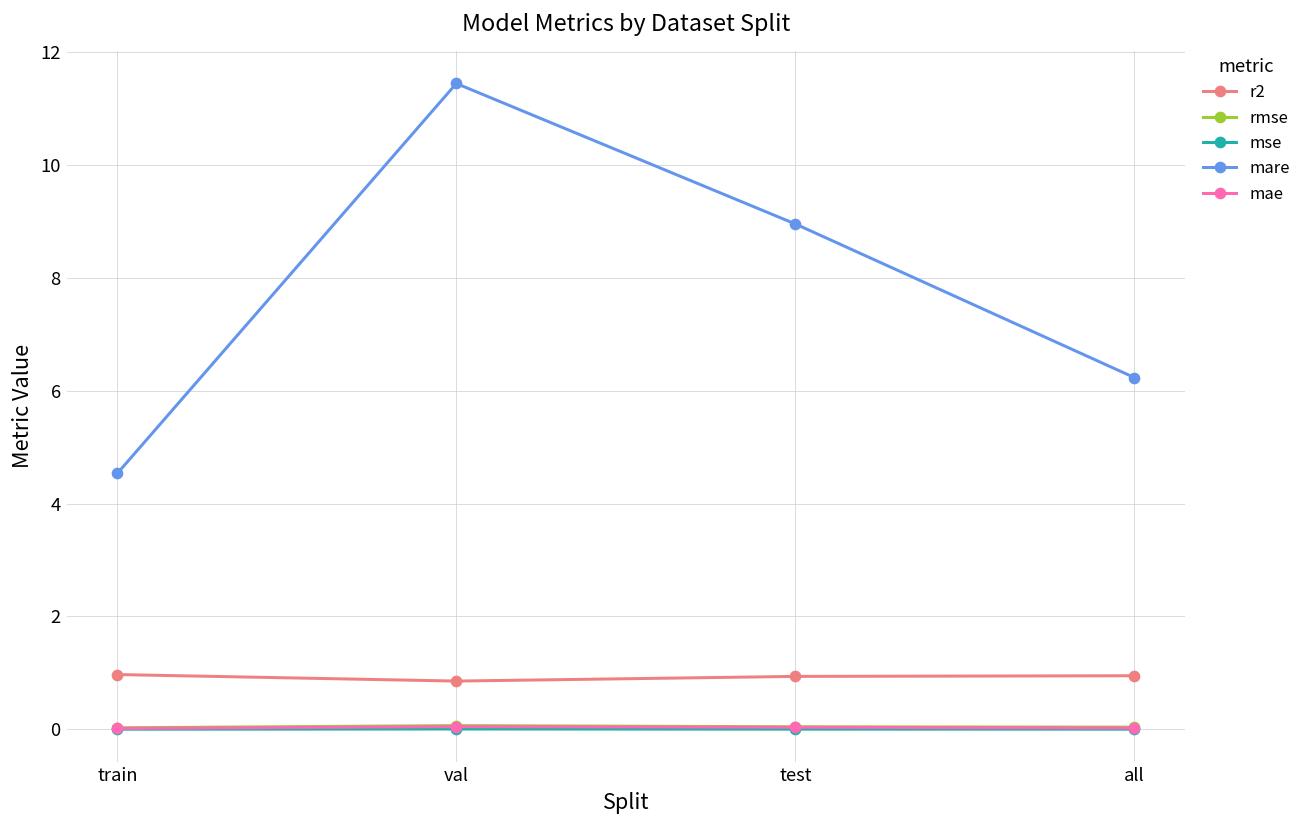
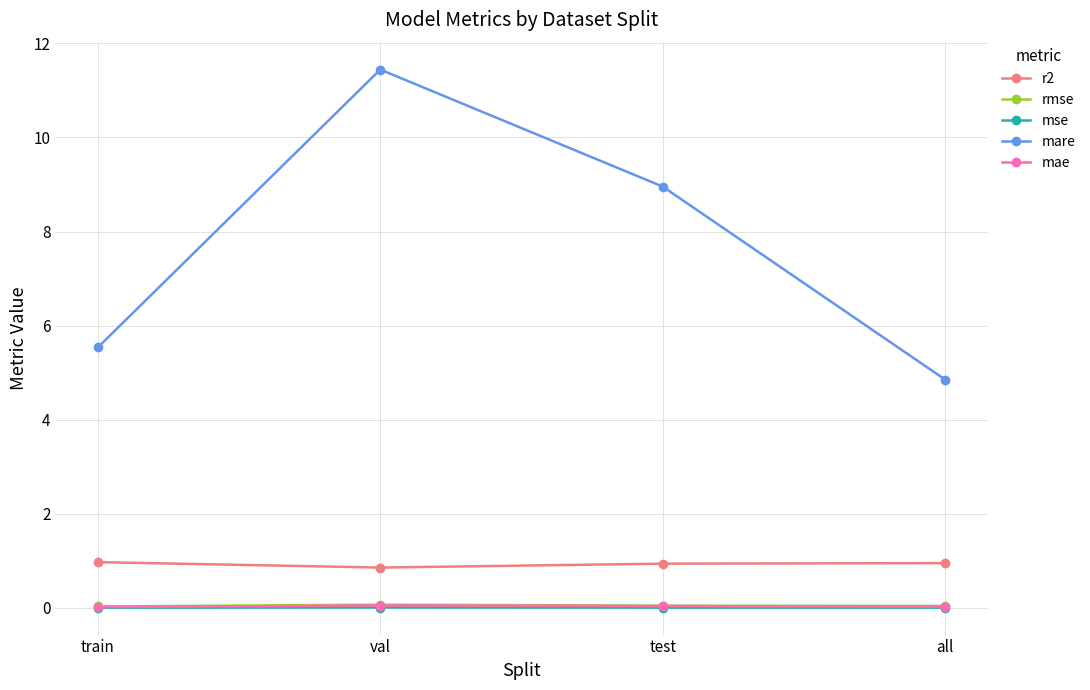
mare, train: 4.5 -> 5.5
mare, all: 6.2 -> 4.8
